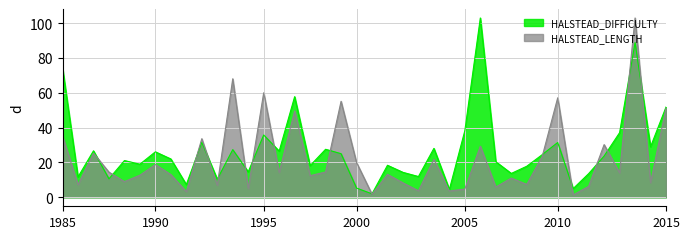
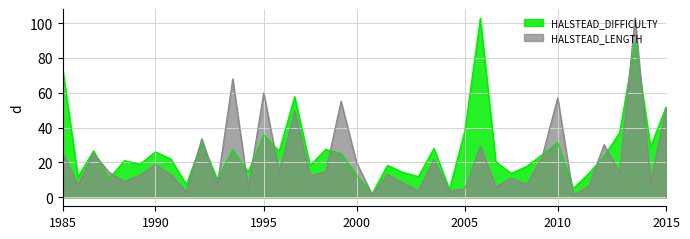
HALSTEAD_LENGTH, 1985: 35 -> 26
HALSTEAD_DIFFICULTY, 2000: 5 -> 13
